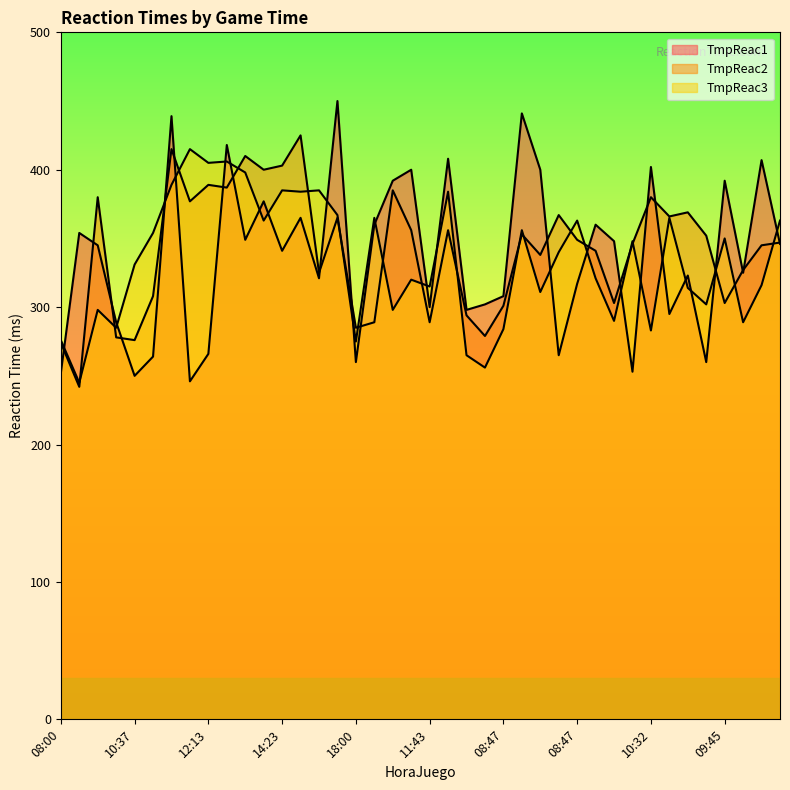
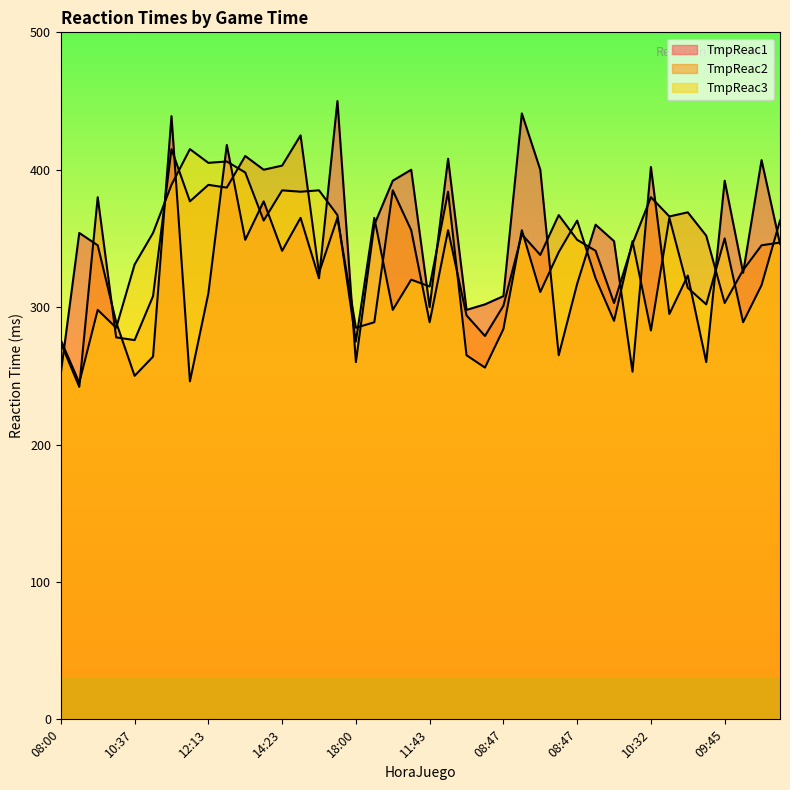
TmpReac1, 12:13: 266 -> 310
